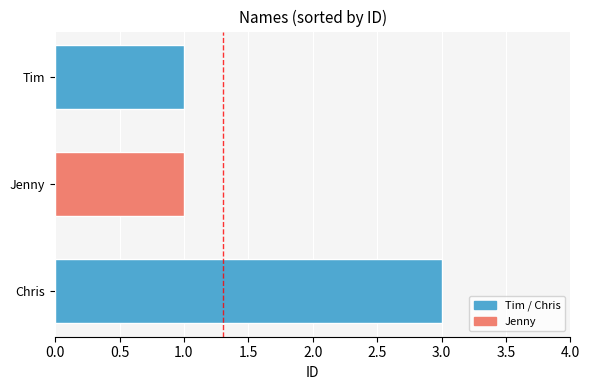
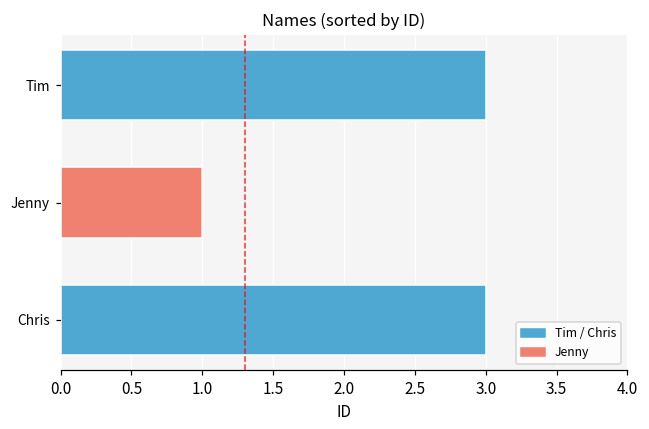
Tim: 1 -> 3
